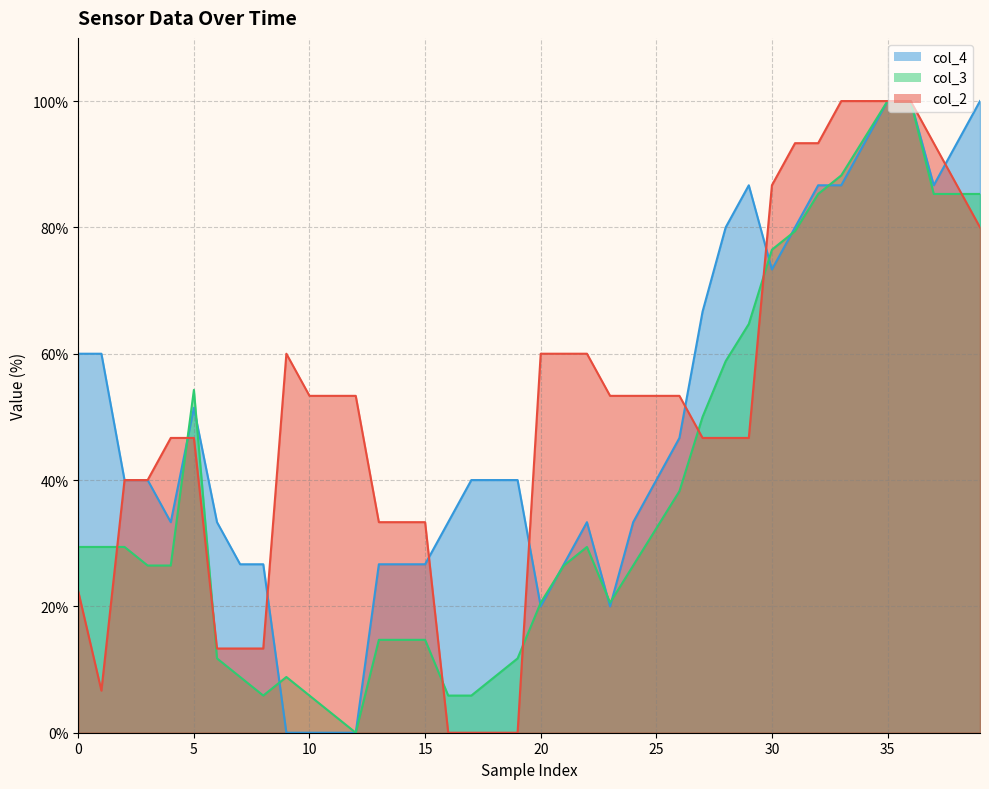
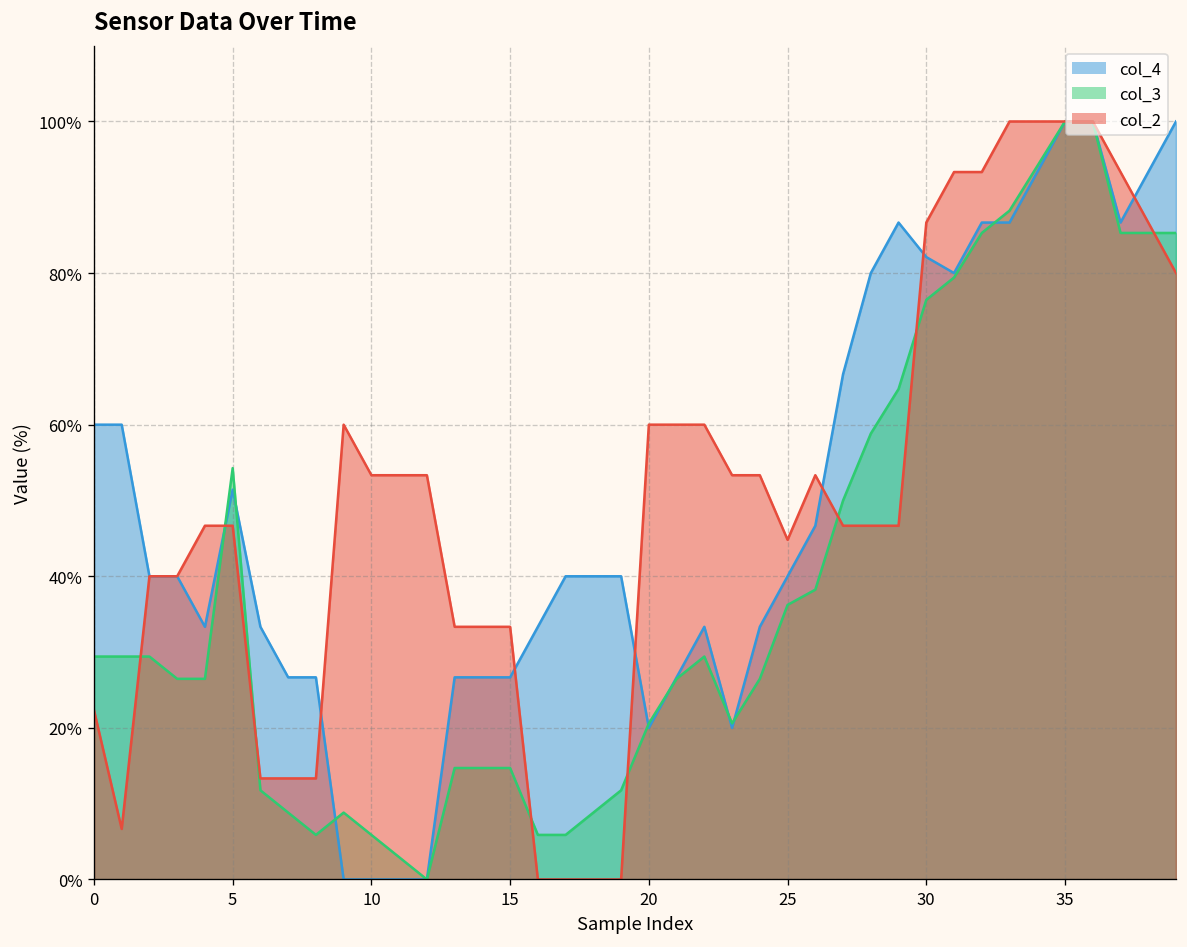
col_3, 25: 32% -> 36%
col_2, 25: 53% -> 45%
col_4, 30: 73% -> 82%
